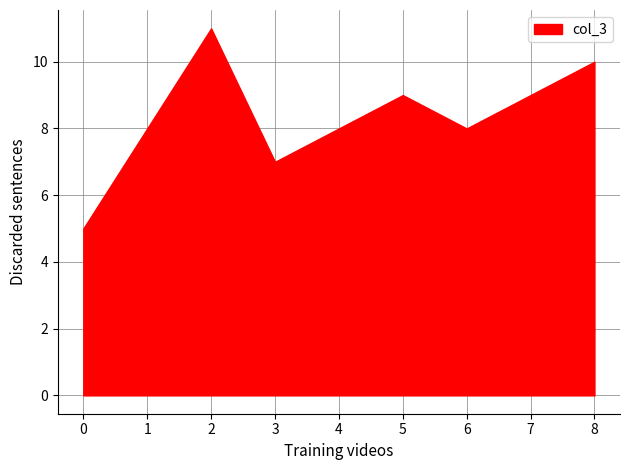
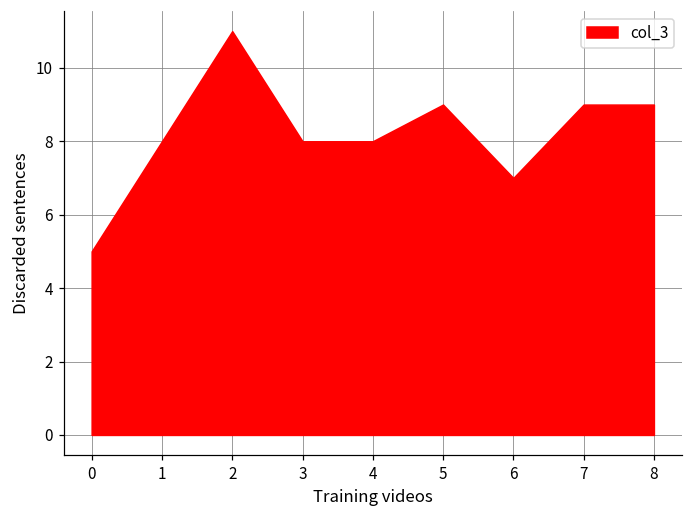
3: 7 -> 8
6: 8 -> 7
8: 10 -> 9
